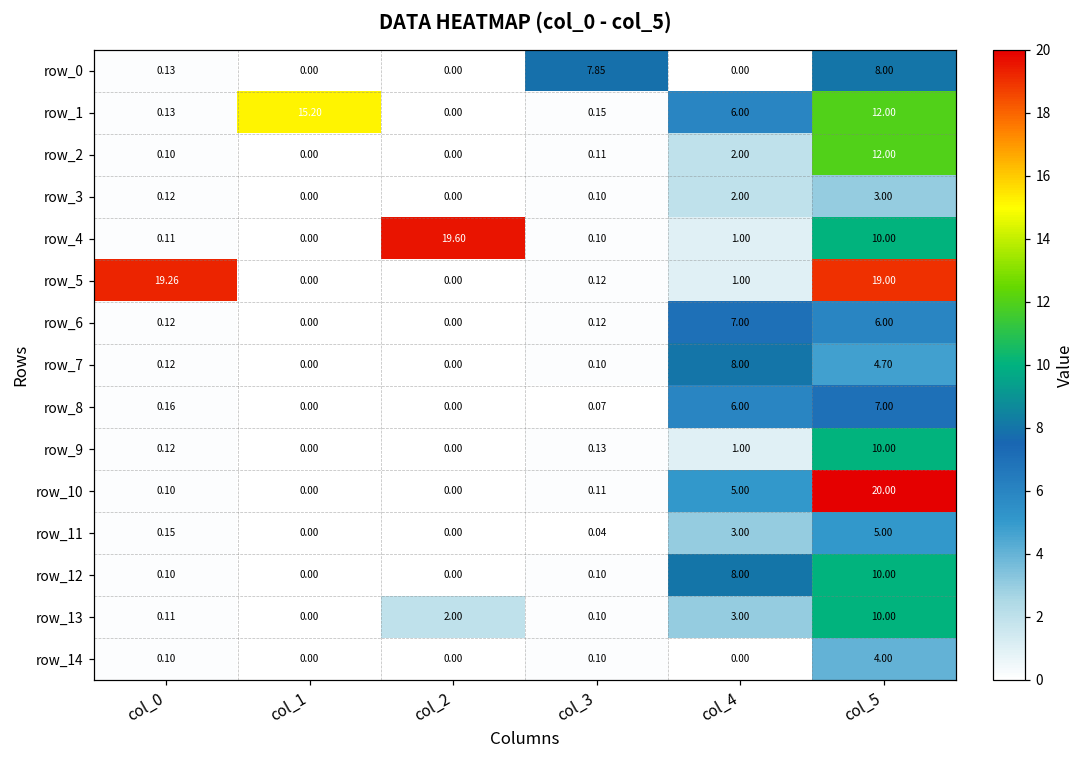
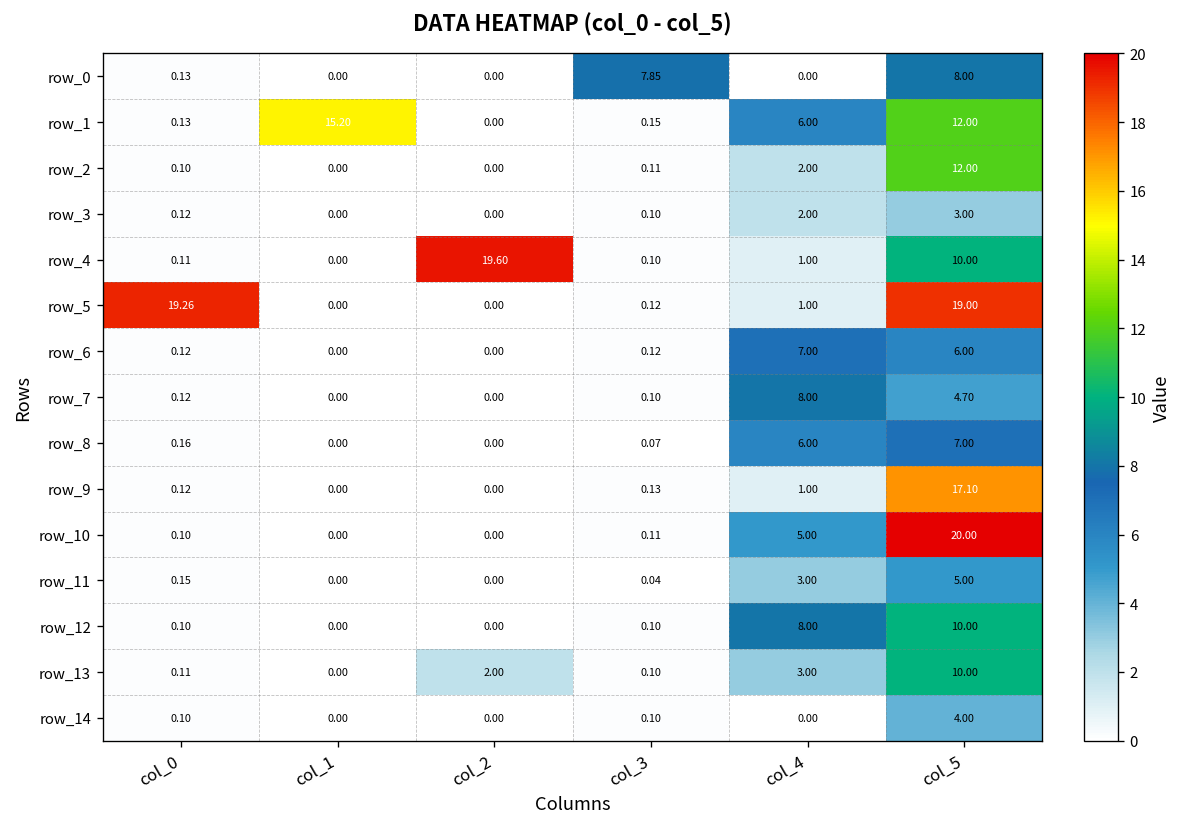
row_9, col_5: 10.00 -> 17.10
